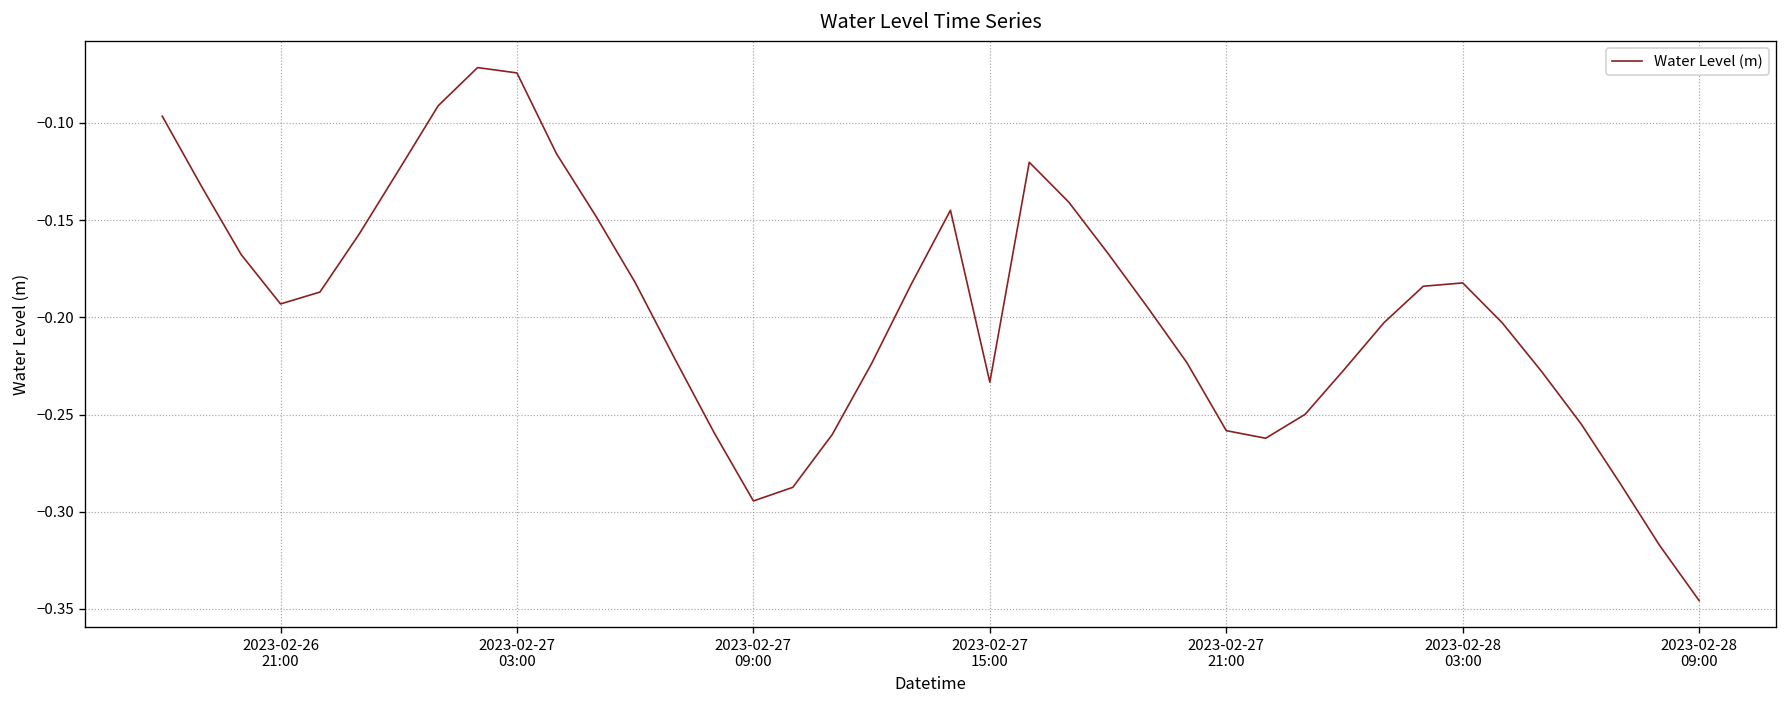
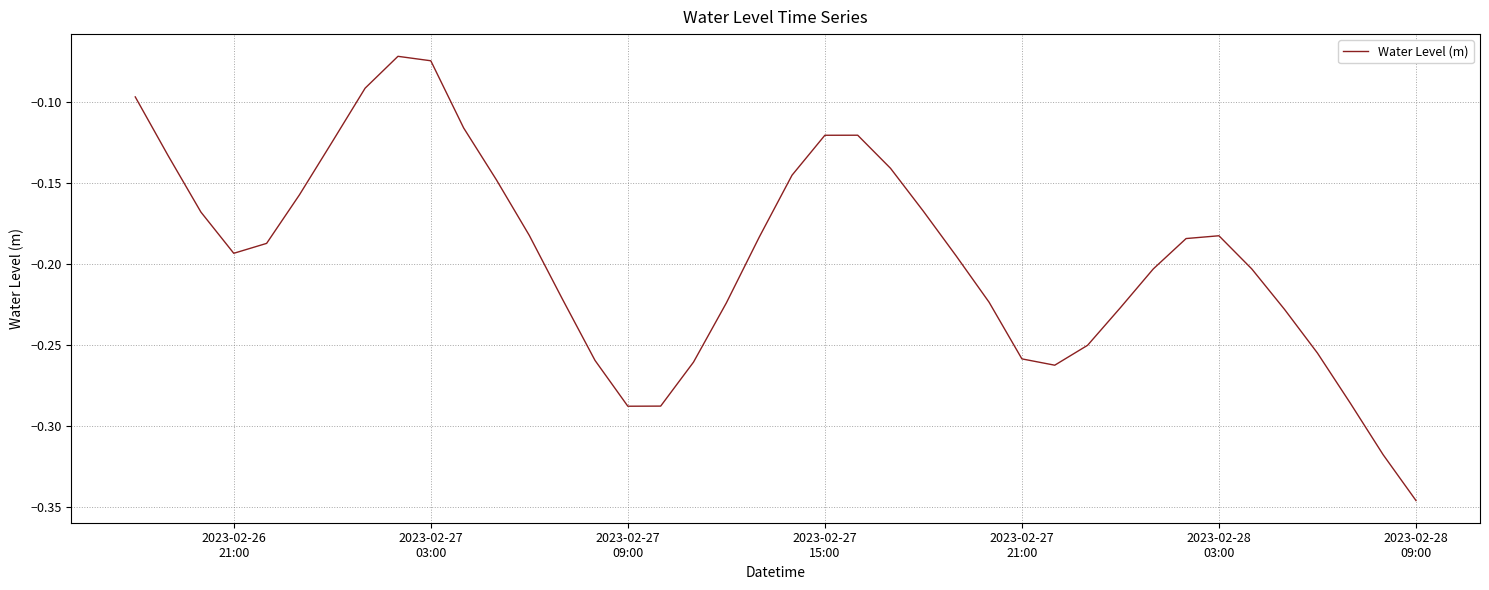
2023-02-27 09:00: -0.294 -> -0.288
2023-02-27 15:00: -0.233 -> -0.120
